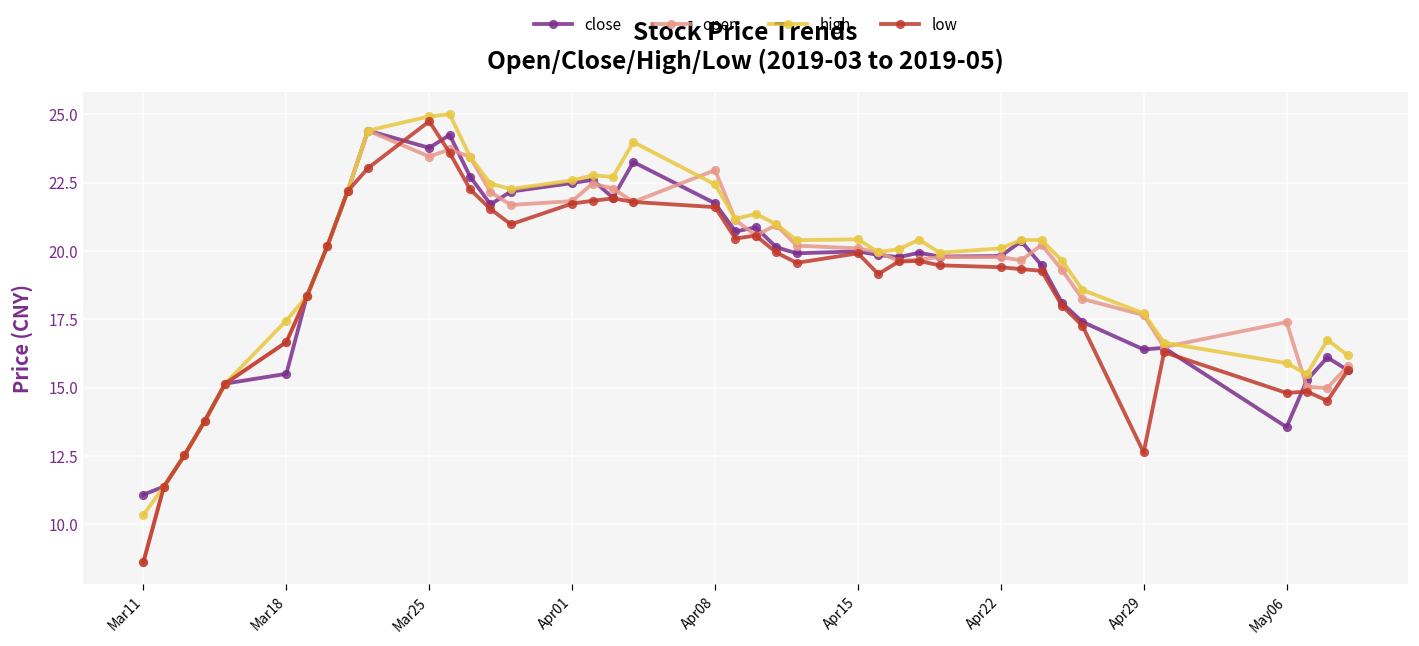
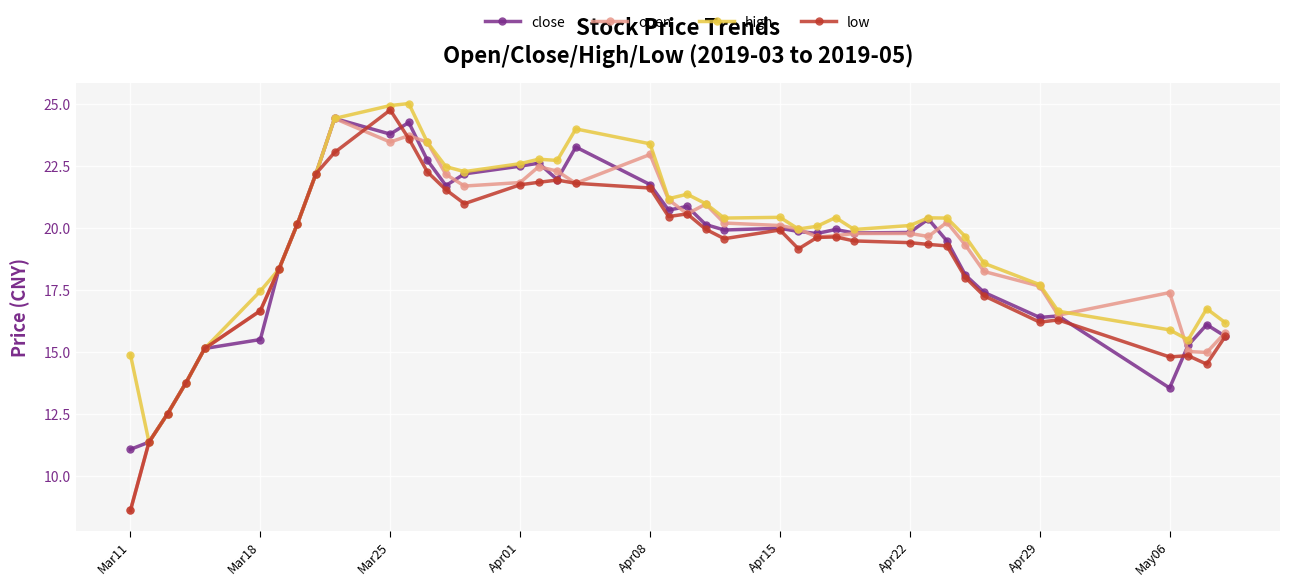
high, Mar11: 10.4 -> 14.9
high, Apr08: 22.4 -> 23.4
low, Apr29: 12.6 -> 16.2
